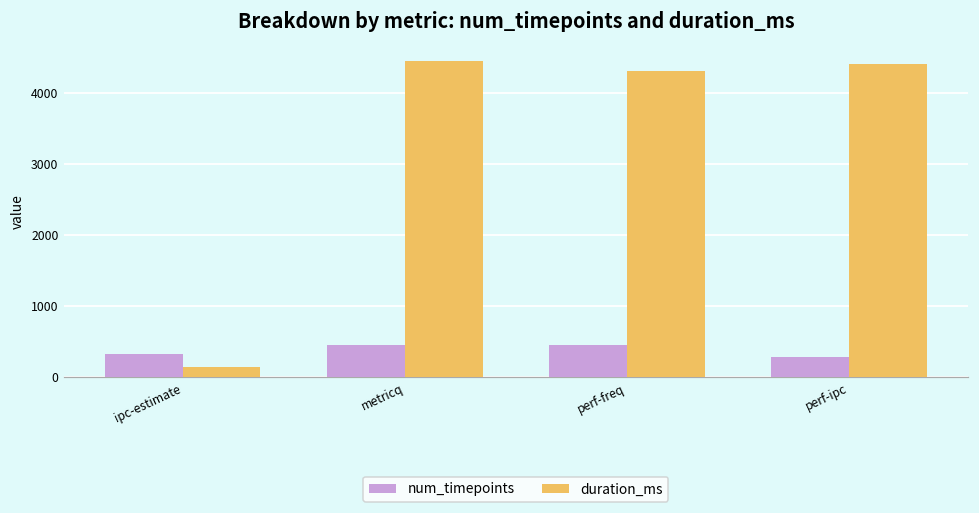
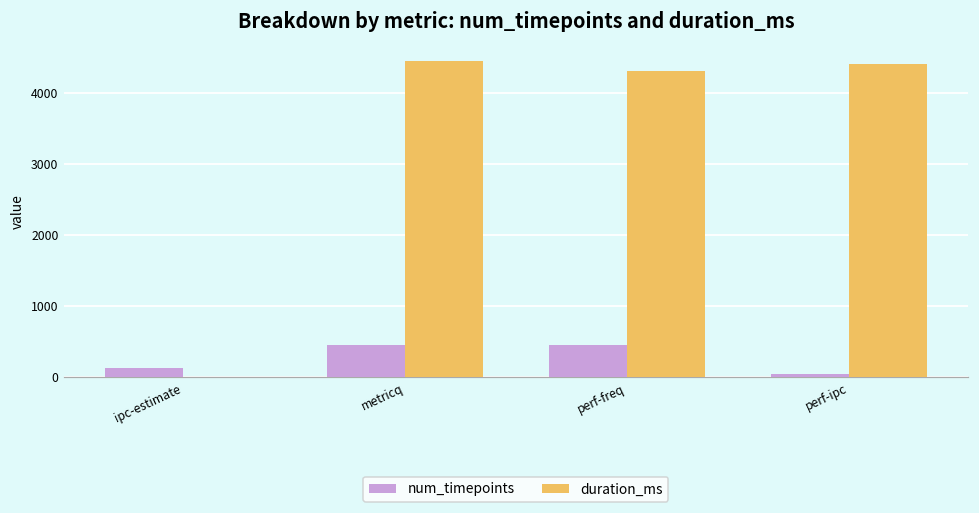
num_timepoints, ipc-estimate: 300 -> 100
duration_ms, ipc-estimate: 100 -> 0
num_timepoints, perf-ipc: 300 -> 0
